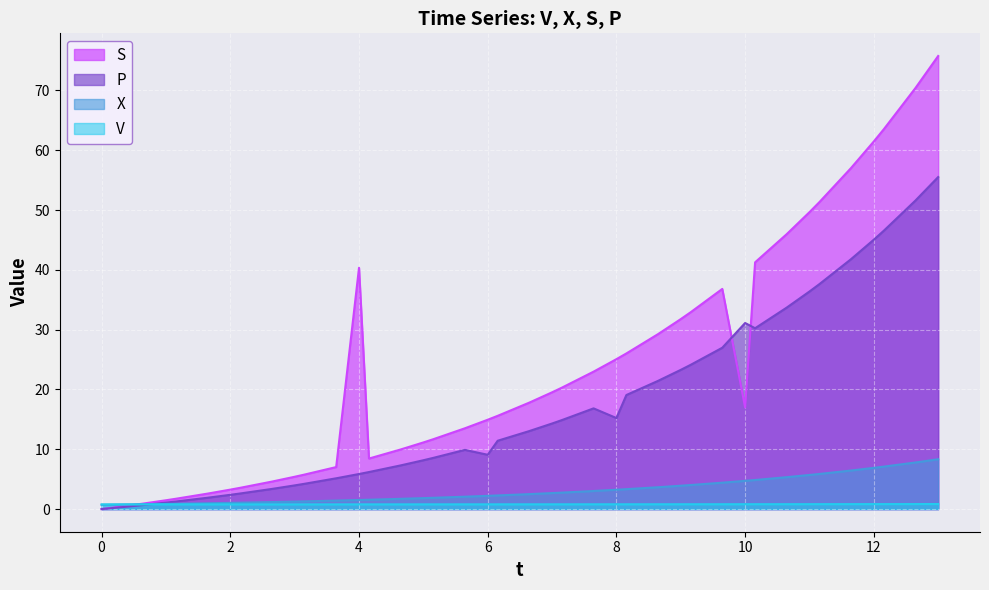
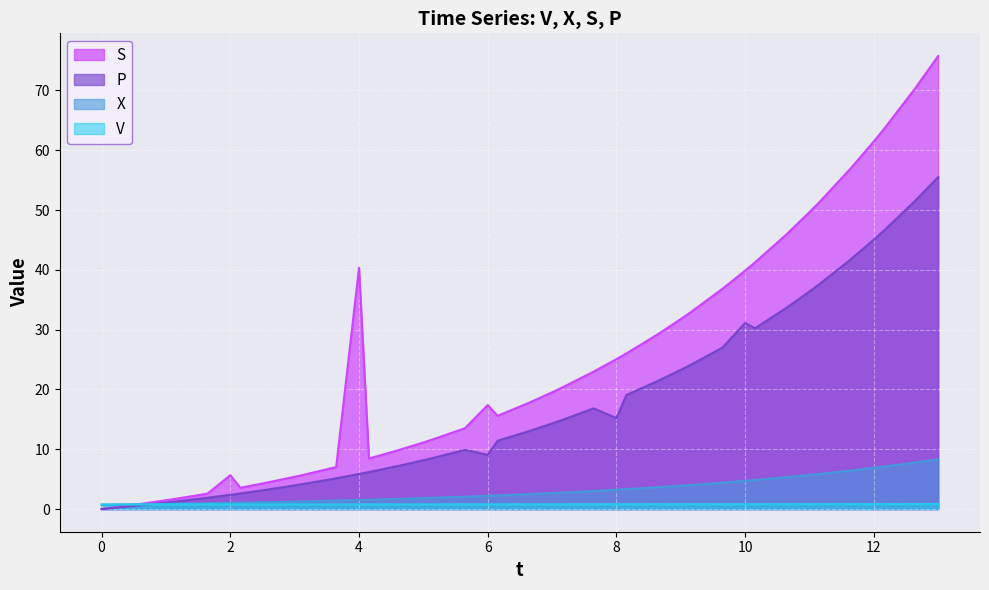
S, 2: 3 -> 6
S, 6: 15 -> 17
S, 10: 17 -> 40
